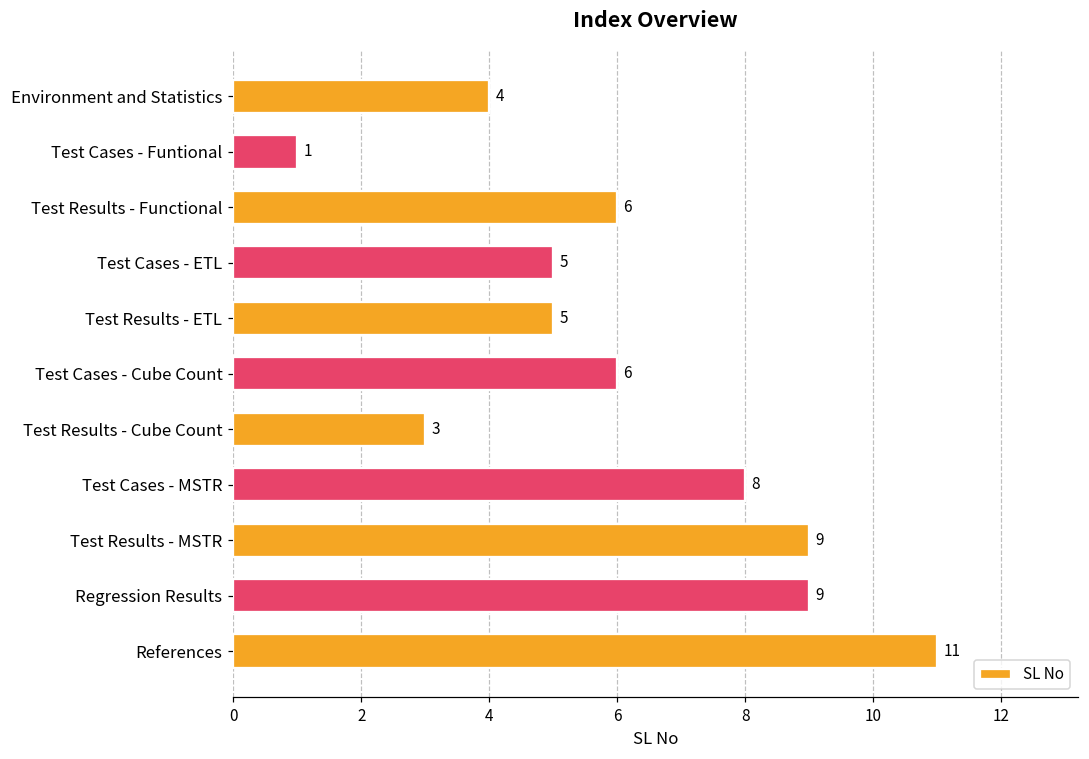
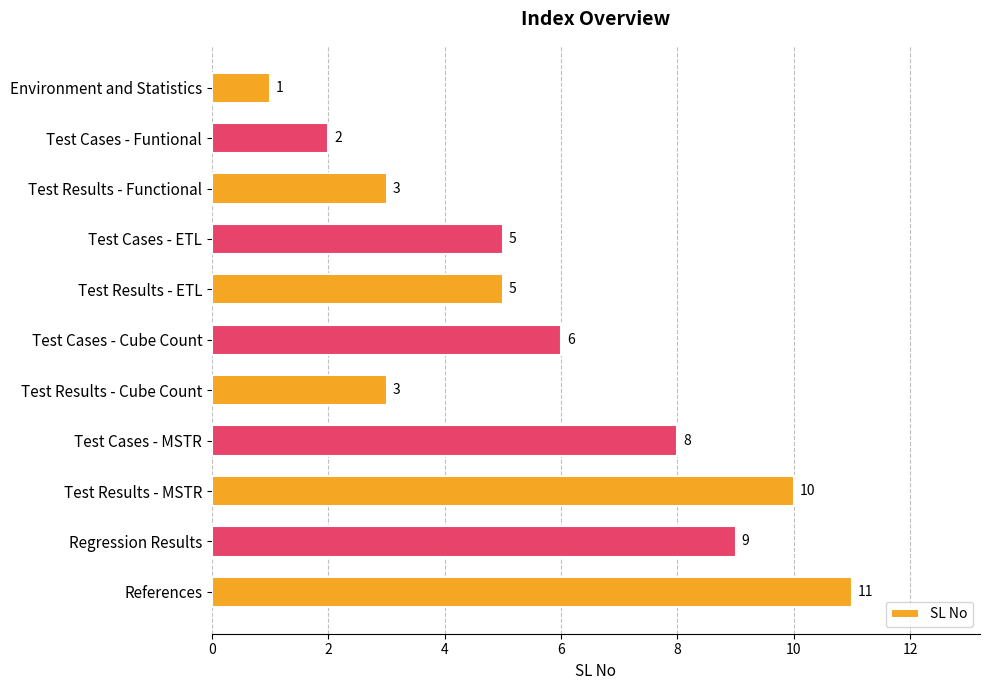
Environment and Statistics: 4 -> 1
Test Cases - Funtional: 1 -> 2
Test Results - Functional: 6 -> 3
Test Results - MSTR: 9 -> 10
